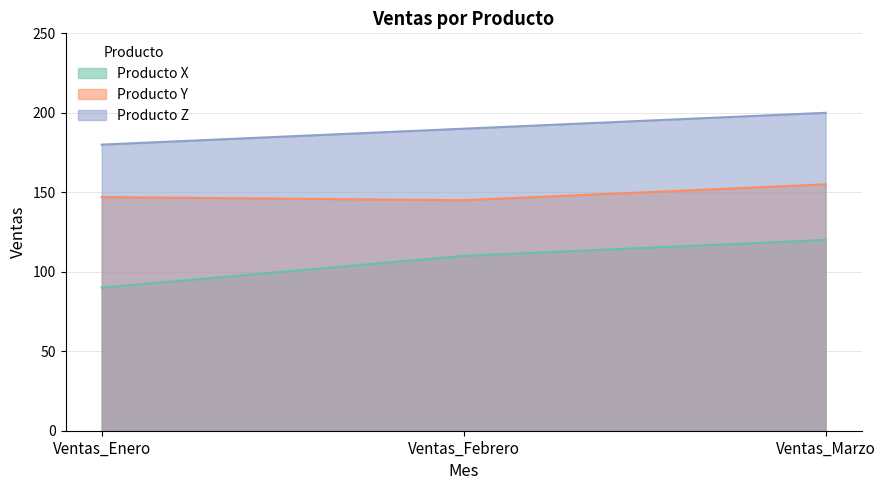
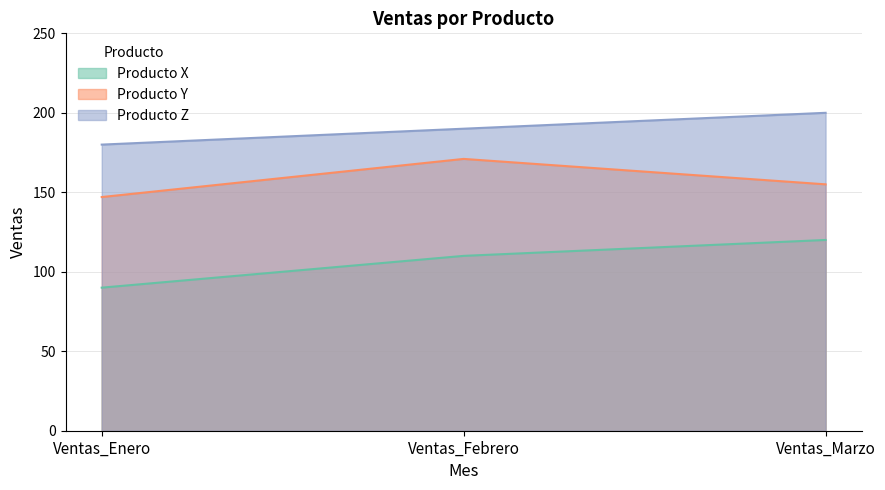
Producto Y, Ventas_Febrero: 145 -> 171
